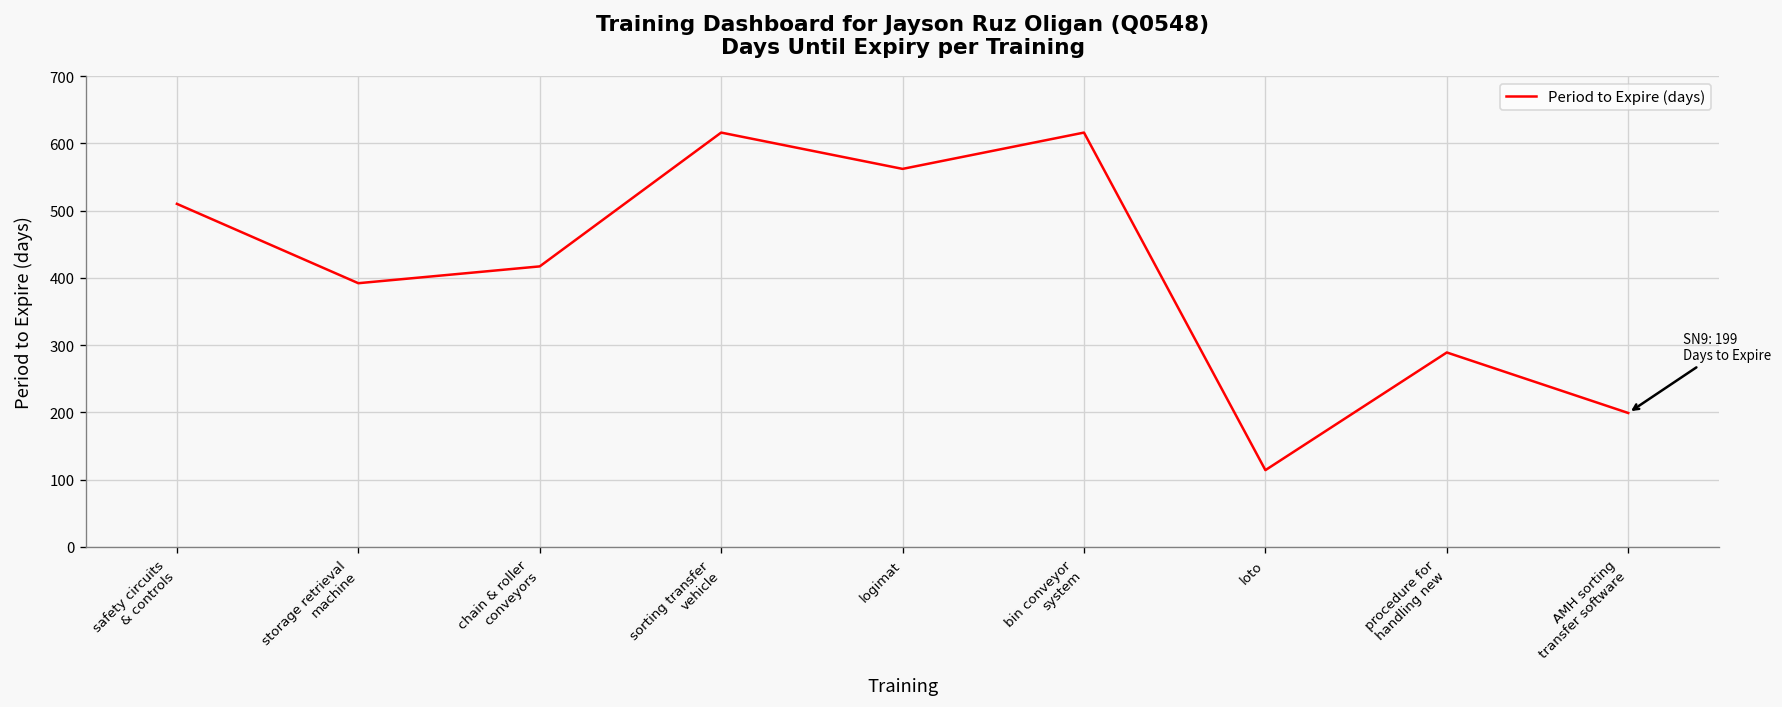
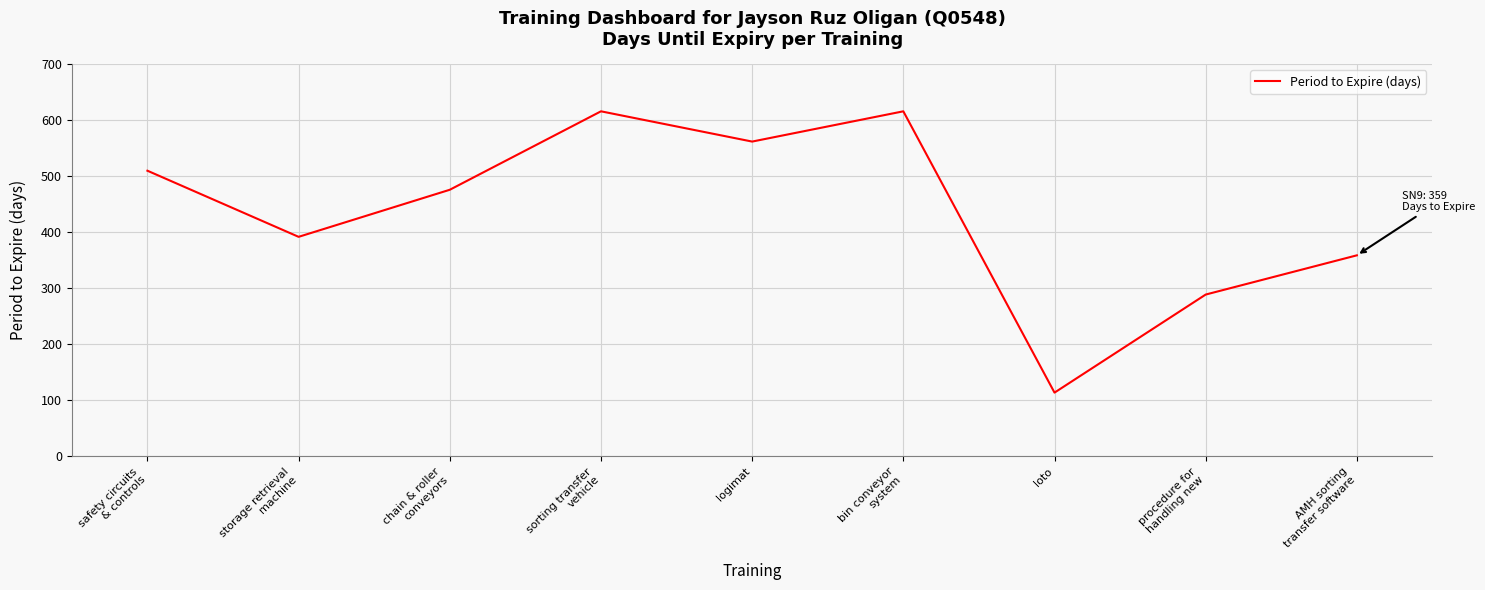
chain & roller conveyors: 420 -> 480
AMH sorting transfer software: 199 -> 359
